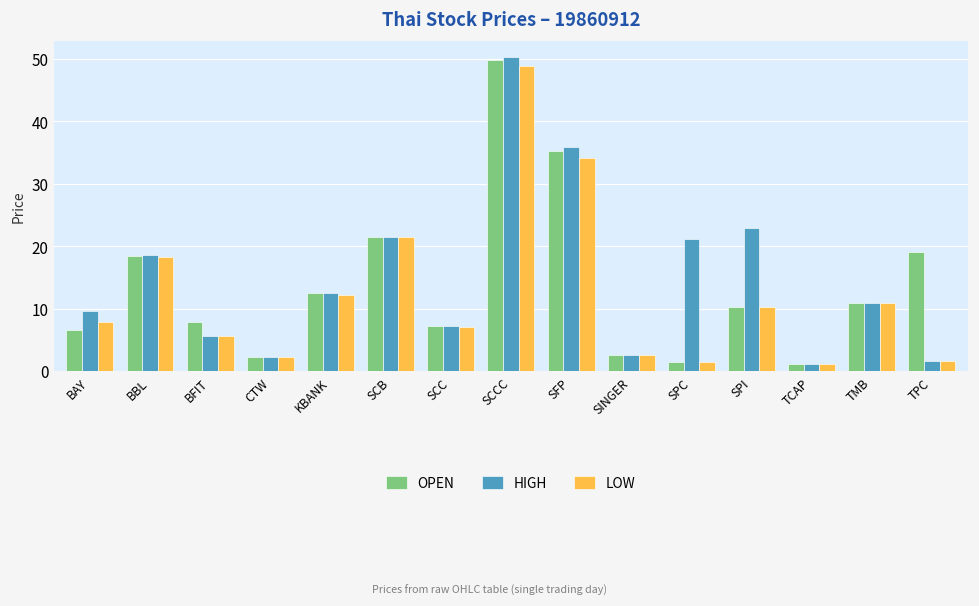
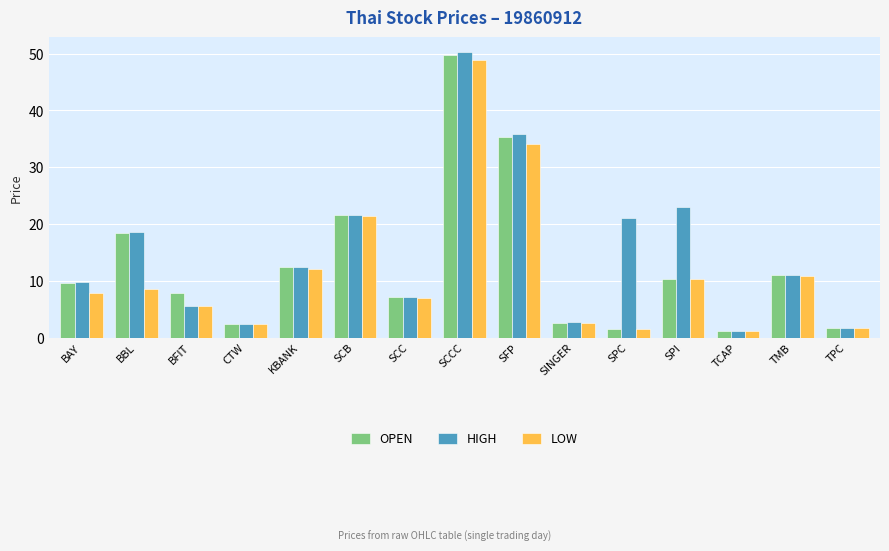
OPEN, BAY: 7 -> 10
LOW, BBL: 18 -> 9
OPEN, TPC: 19 -> 2
